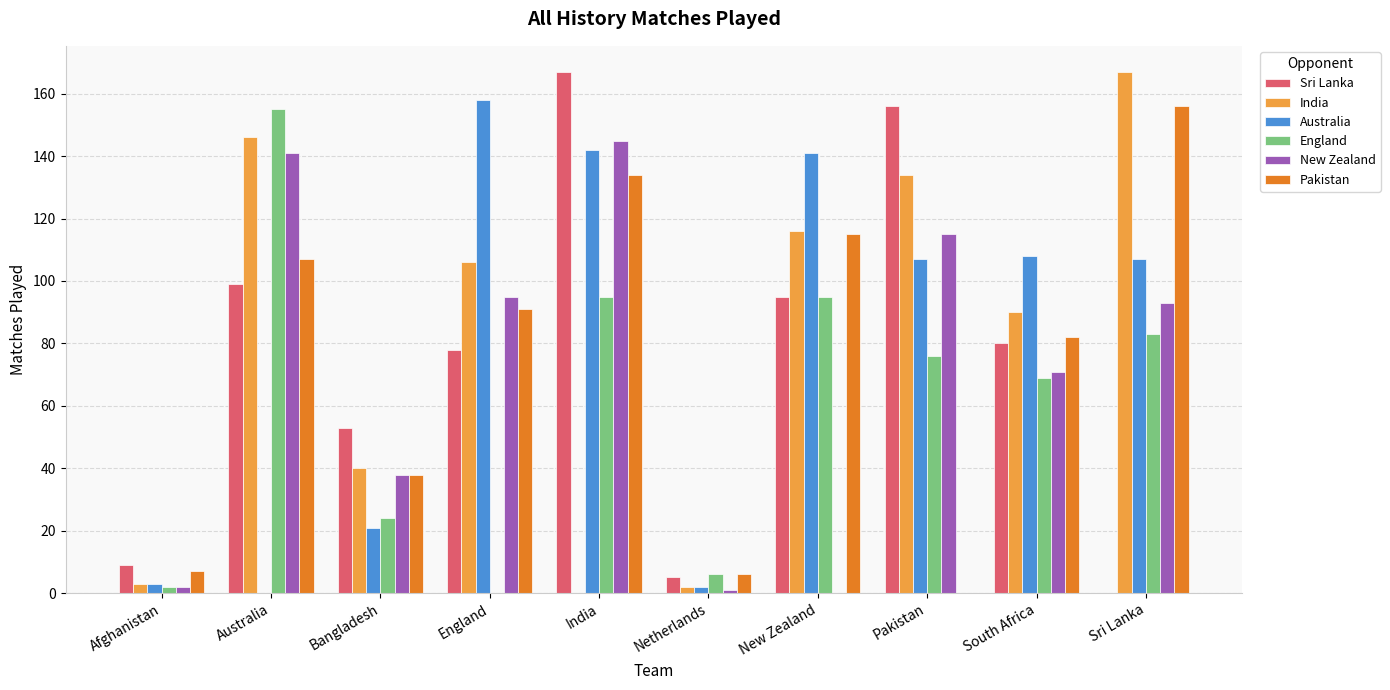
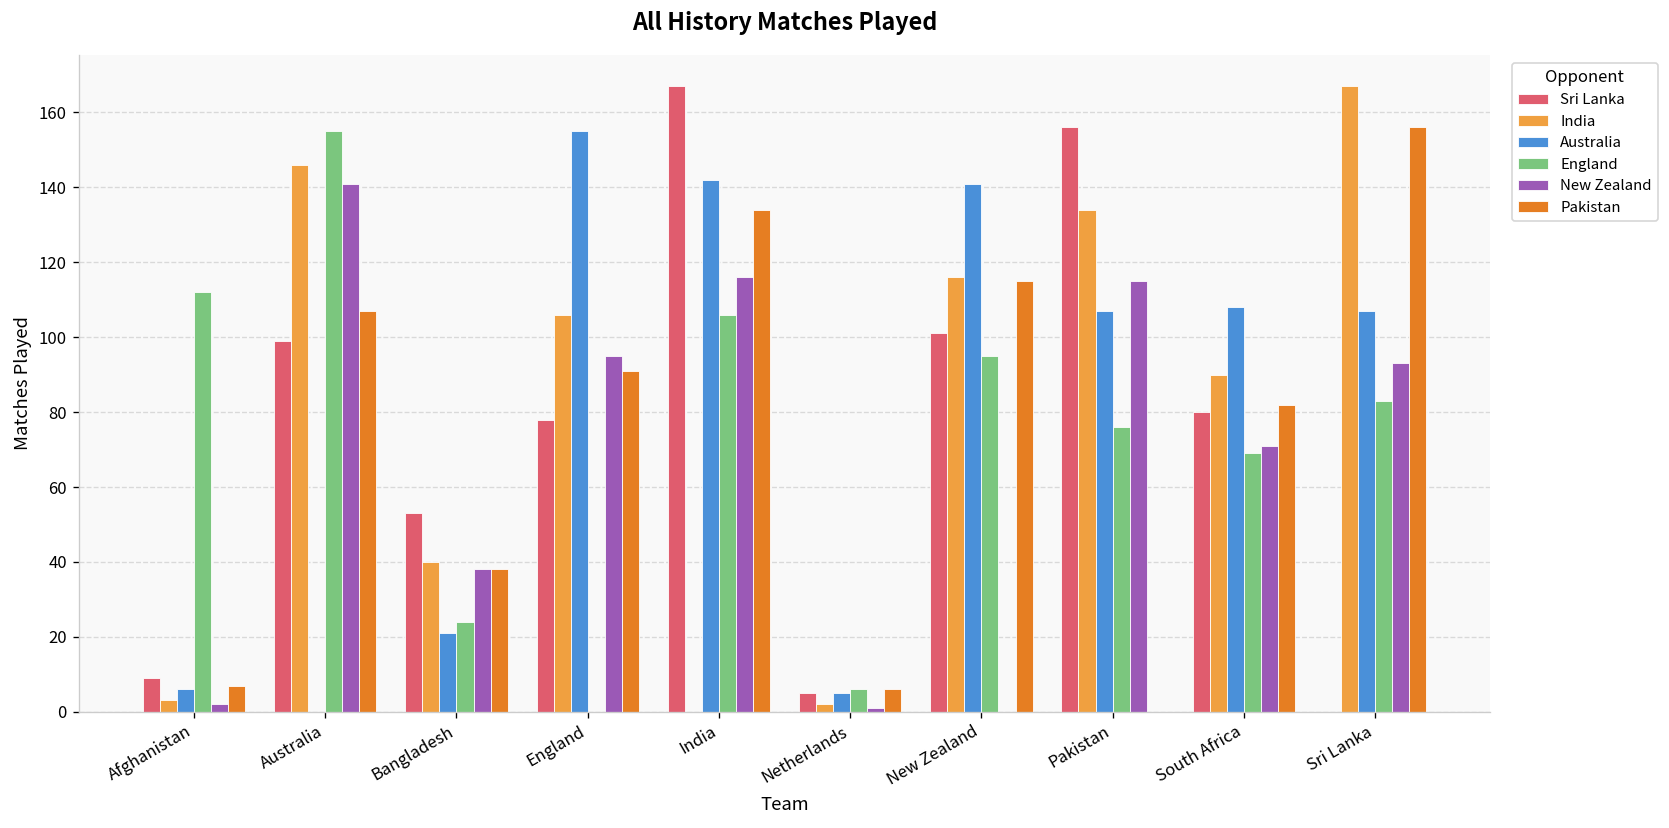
Australia, Afghanistan: 3 -> 6
England, Afghanistan: 2 -> 112
Australia, England: 158 -> 155
England, India: 95 -> 106
New Zealand, India: 145 -> 116
Australia, Netherlands: 2 -> 5
Sri Lanka, New Zealand: 95 -> 101
